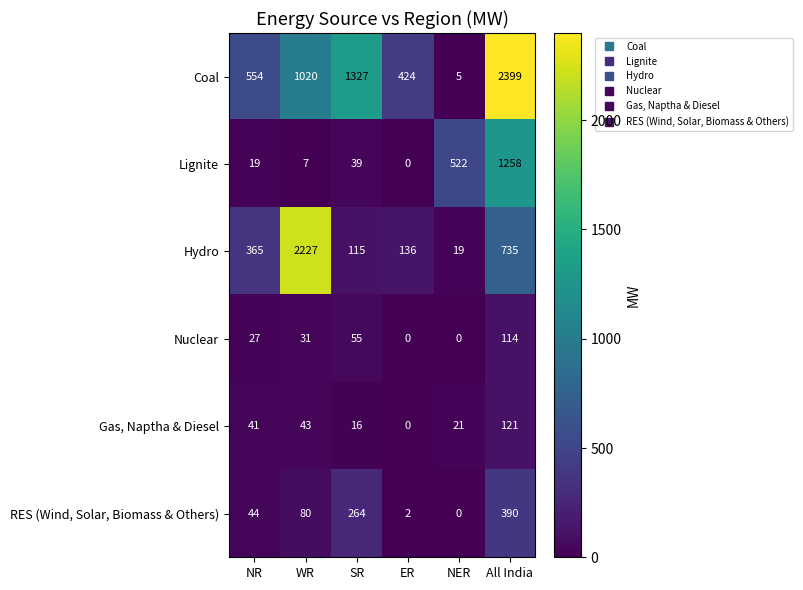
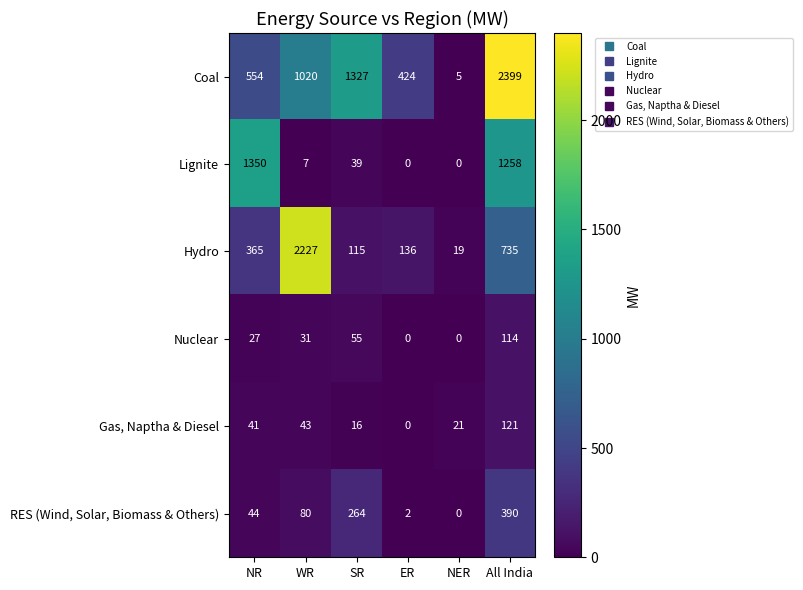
Lignite, NR: 19 -> 1350
Lignite, NER: 522 -> 0
